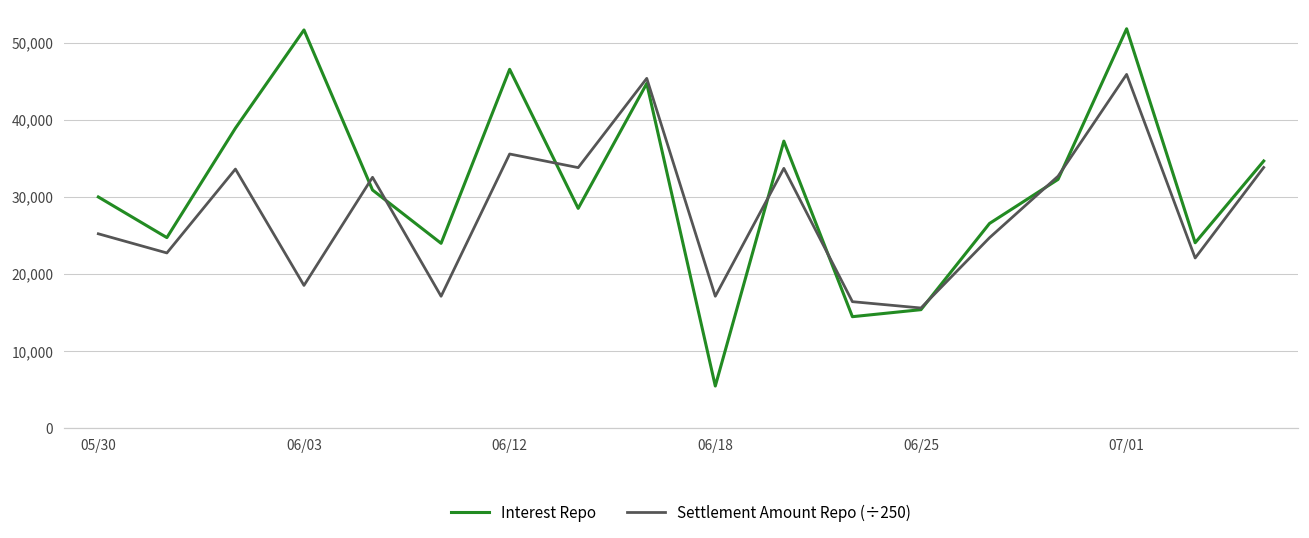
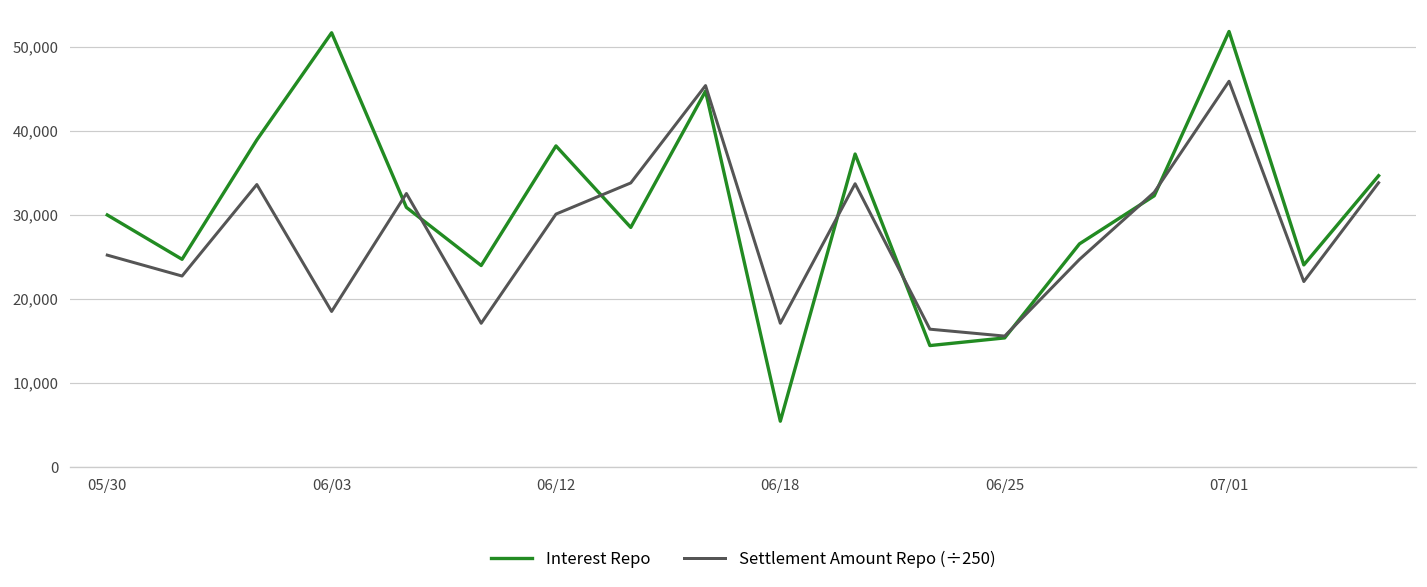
Interest Repo, 06/12: 47,000 -> 38,000
Settlement Amount Repo (÷250), 06/12: 36,000 -> 30,000
